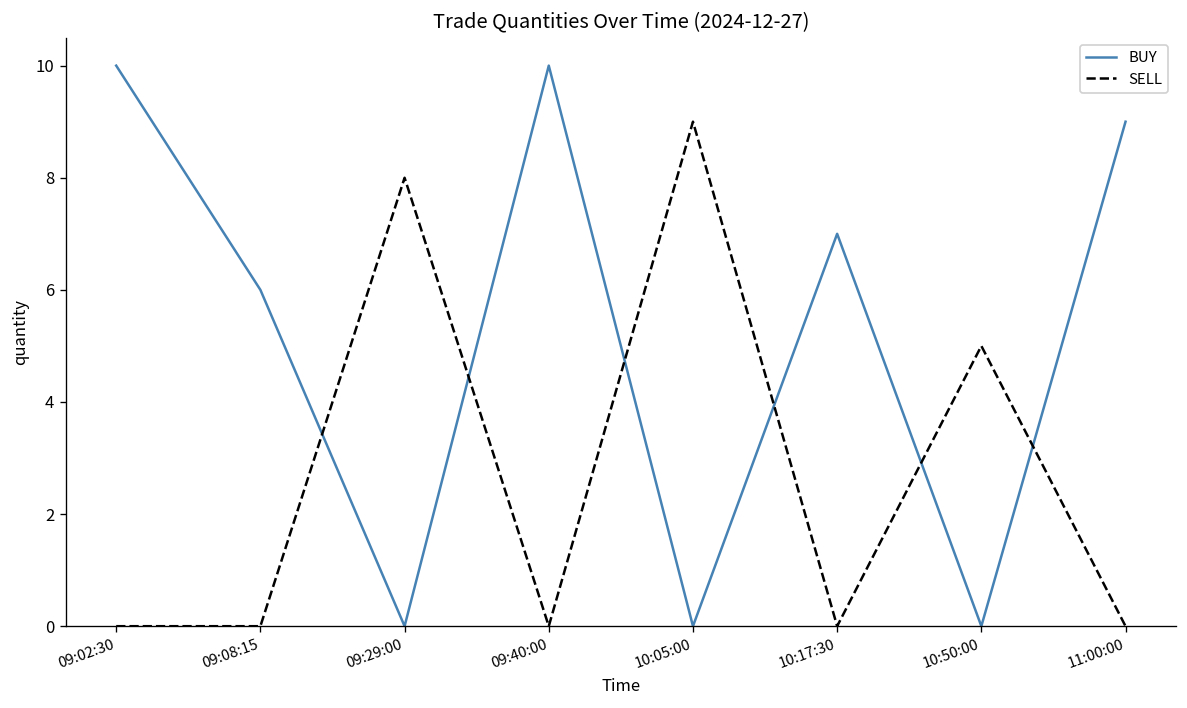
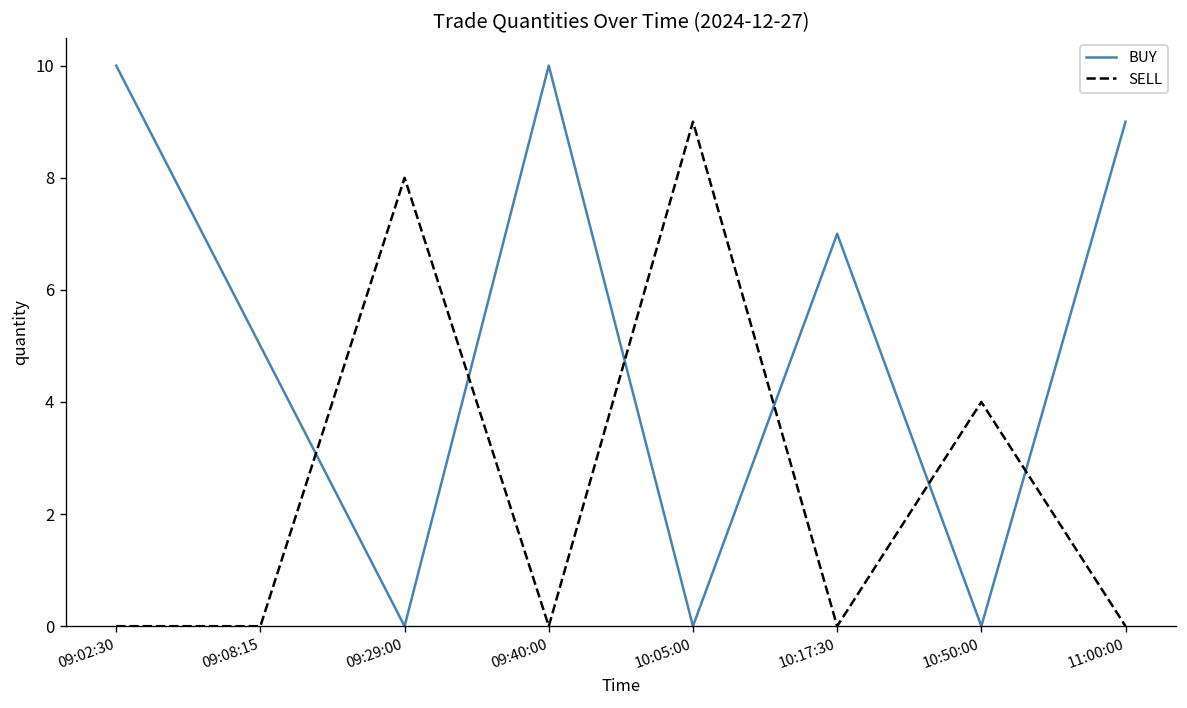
BUY, 09:08:15: 6 -> 5
SELL, 10:50:00: 5 -> 4
